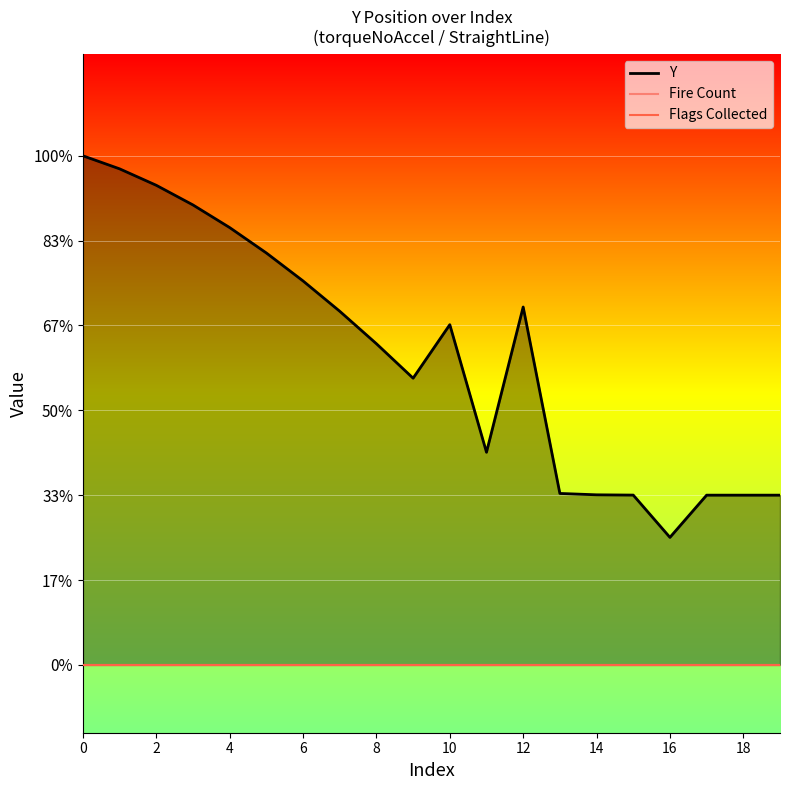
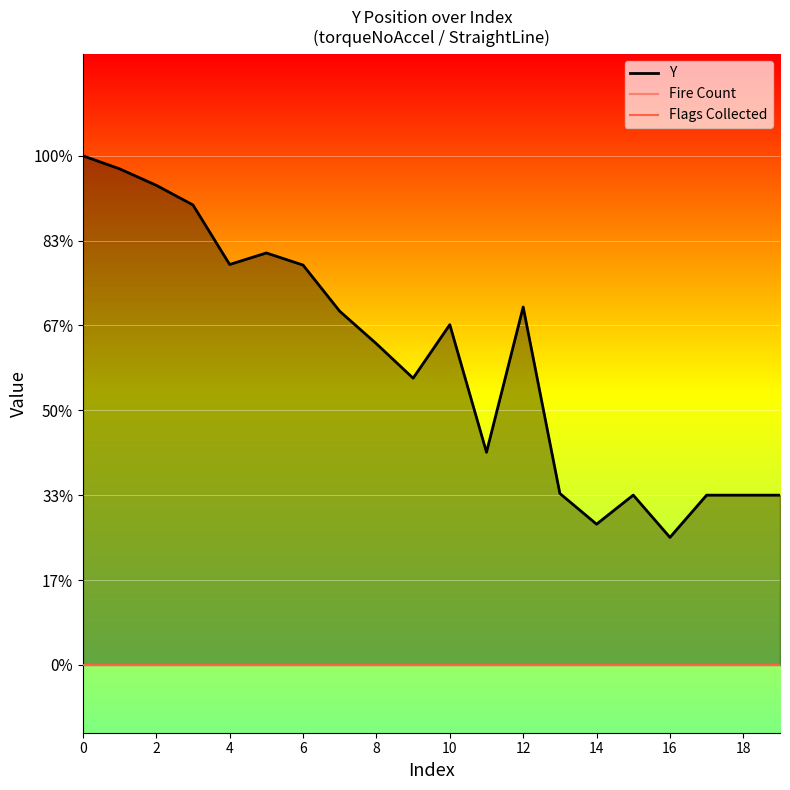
Y, 4: 86% -> 79%
Y, 6: 75% -> 79%
Y, 14: 33% -> 28%
